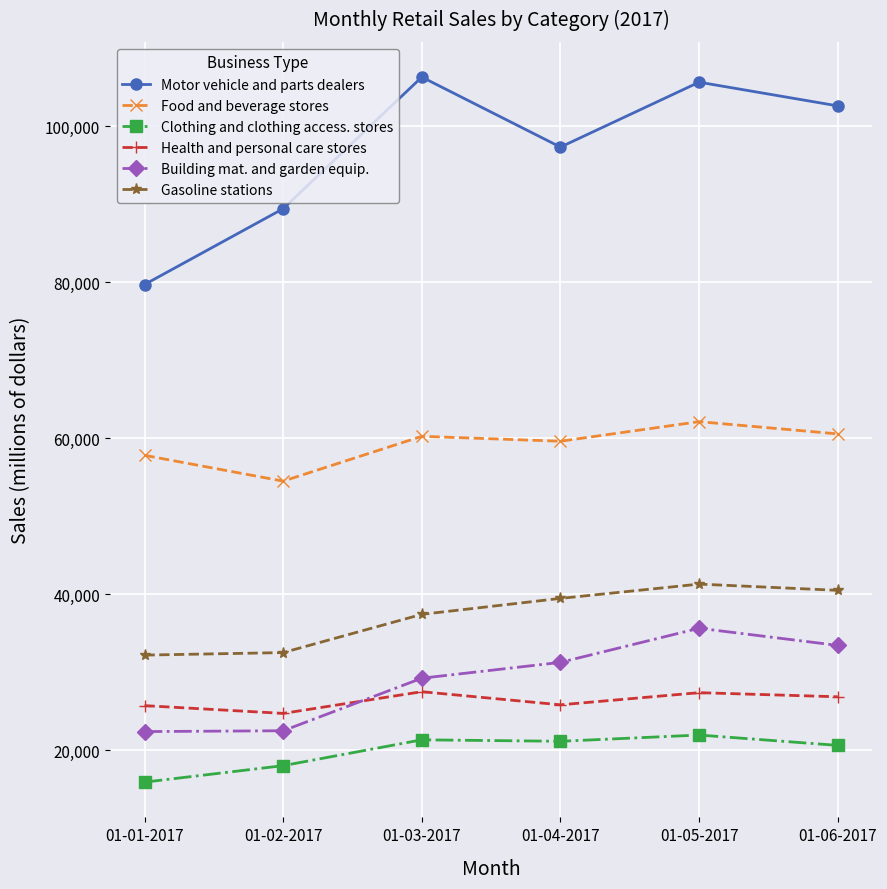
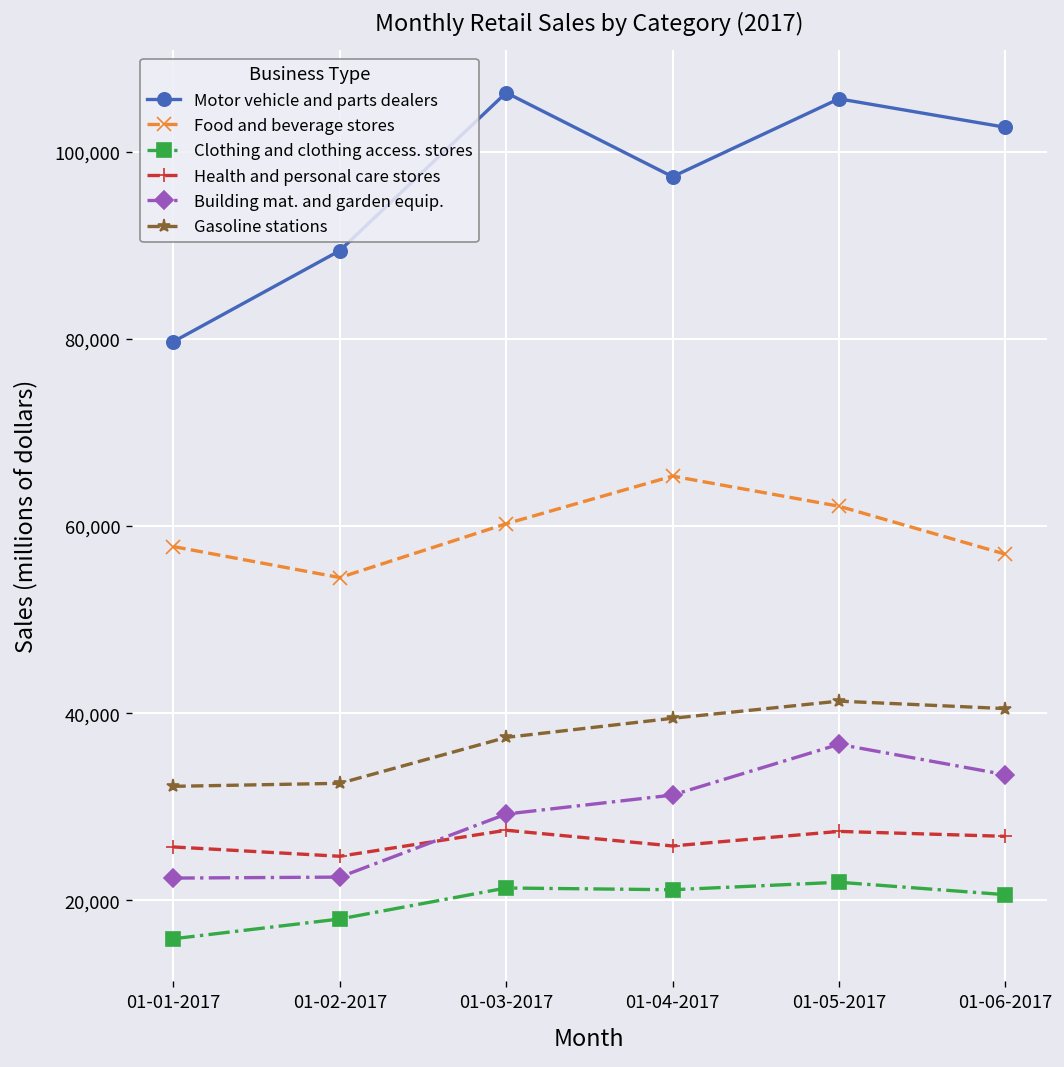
Food and beverage stores, 01-04-2017: 60,000 -> 65,000
Building mat. and garden equip., 01-05-2017: 36,000 -> 37,000
Food and beverage stores, 01-06-2017: 61,000 -> 57,000
